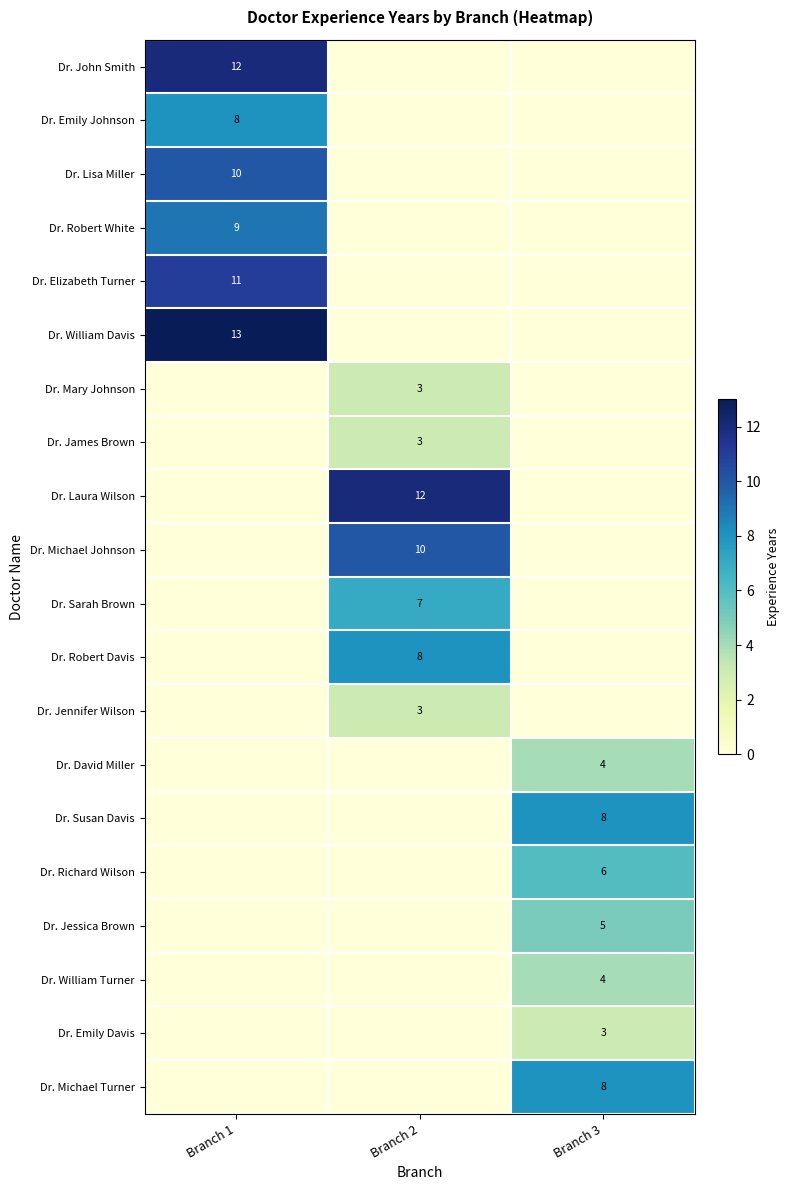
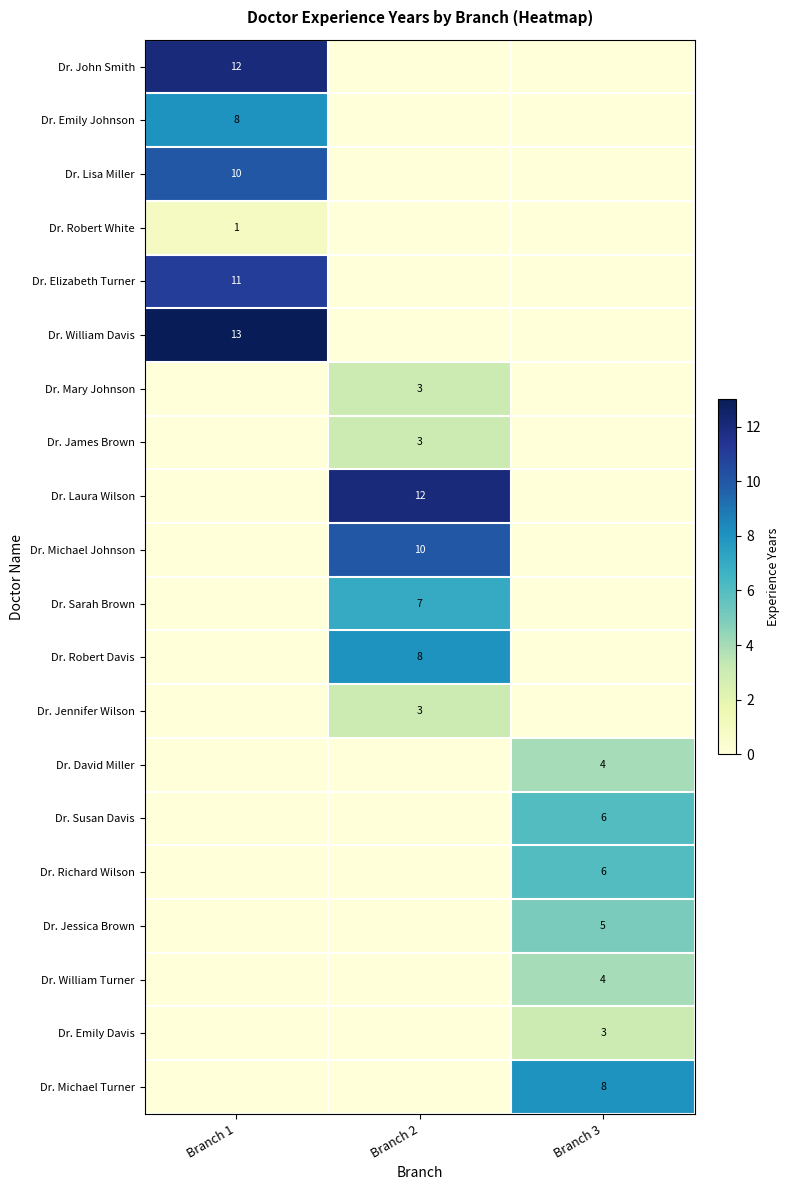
Dr. Robert White, Branch 1: 9 -> 1
Dr. Susan Davis, Branch 3: 8 -> 6
